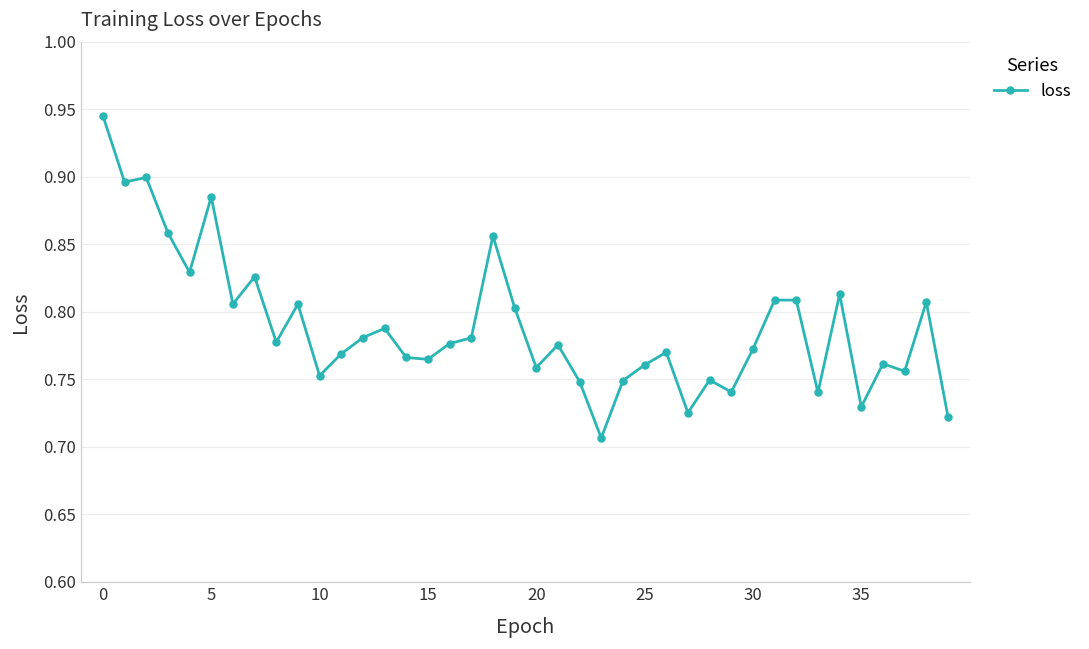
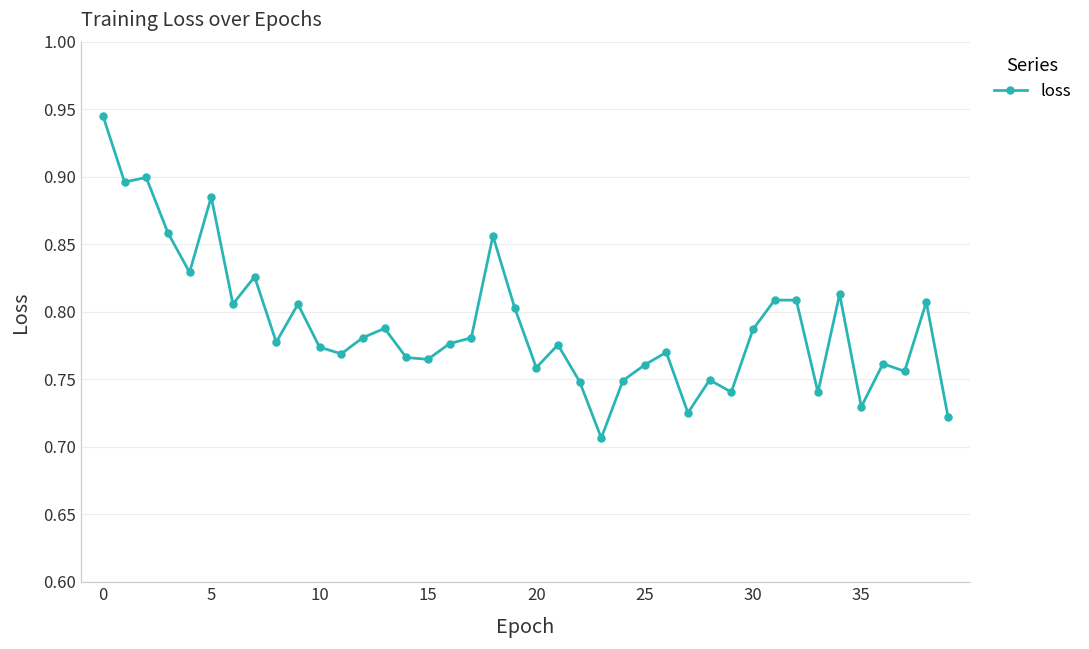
10: 0.753 -> 0.774
30: 0.772 -> 0.787
